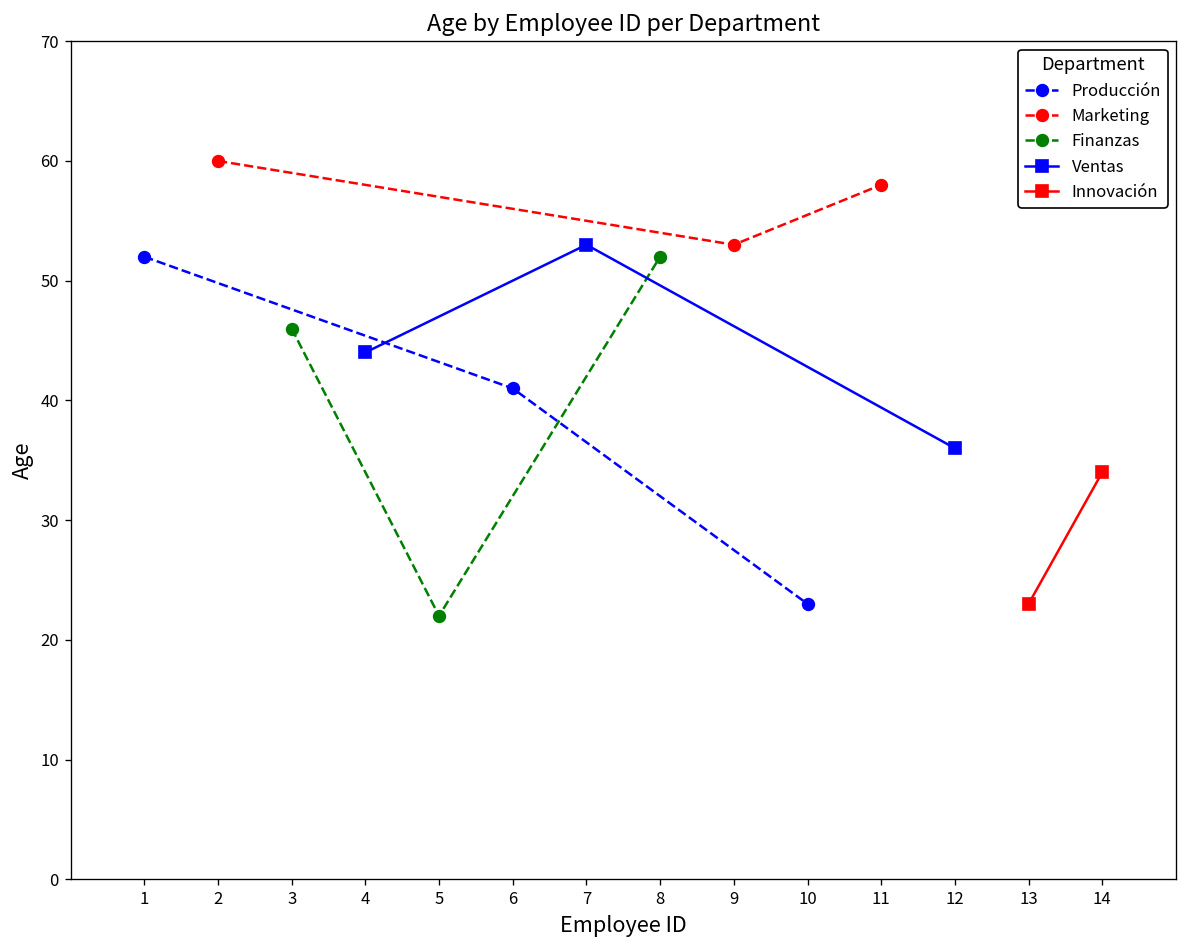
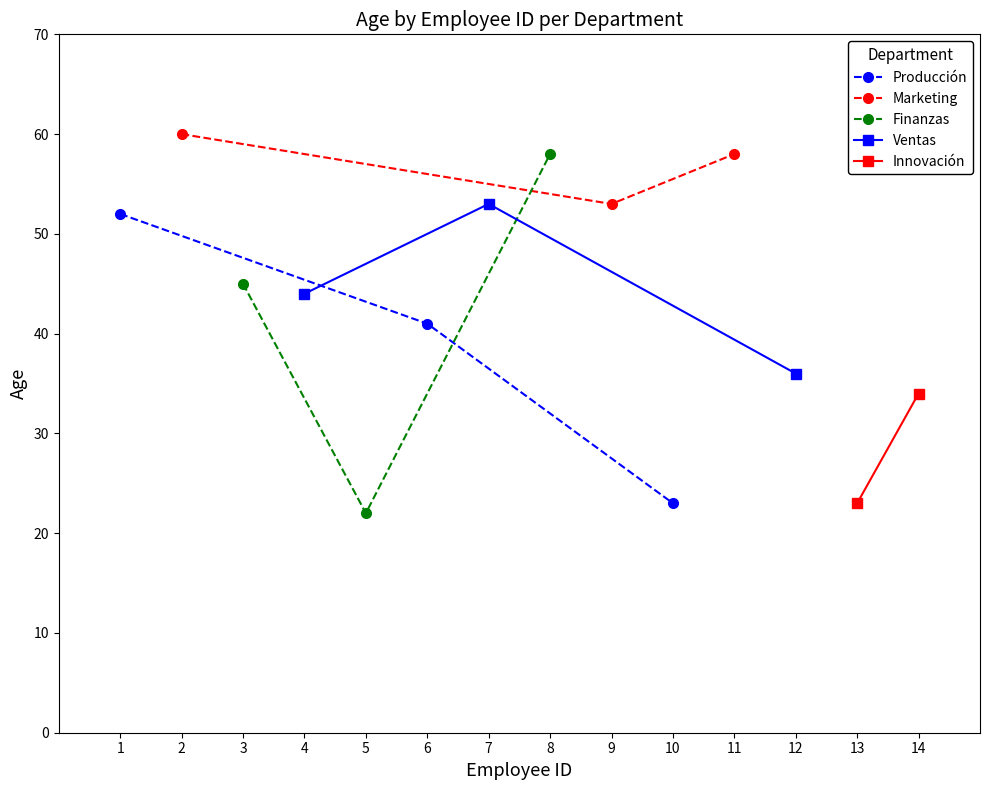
Finanzas, 3: 46 -> 45
Finanzas, 8: 52 -> 58
